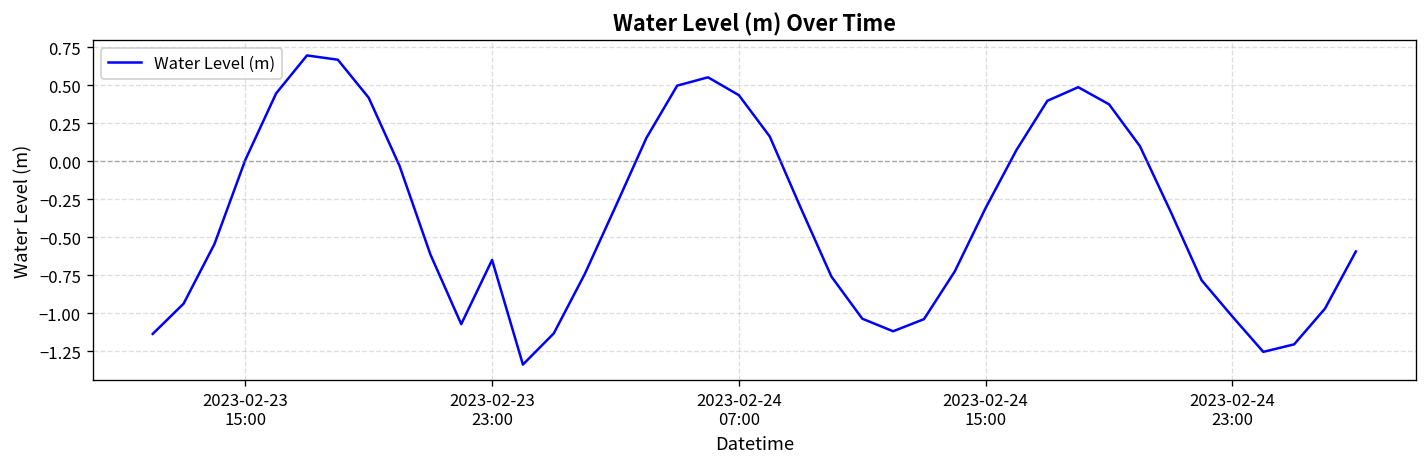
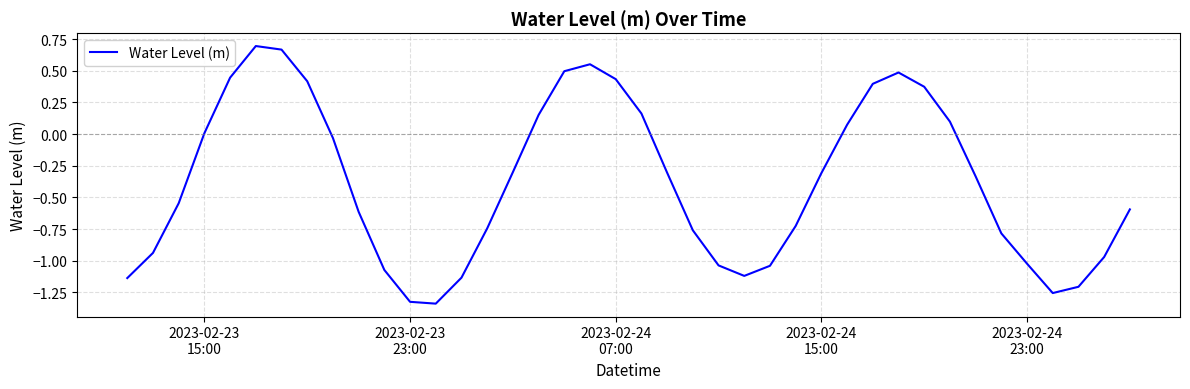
2023-02-23 23:00: -0.65 -> -1.32
